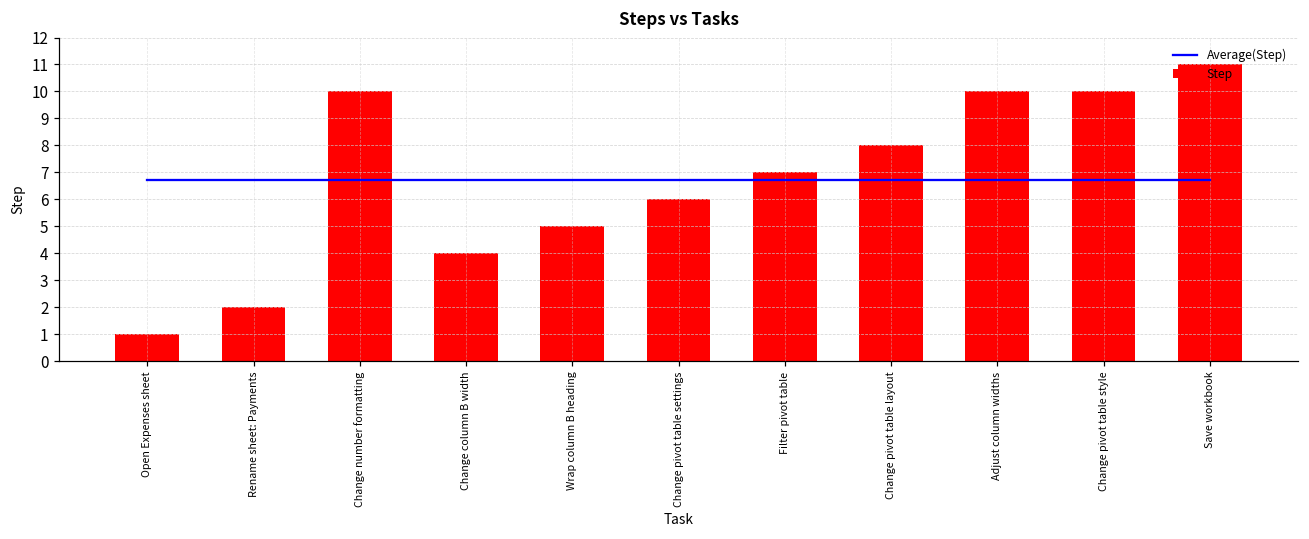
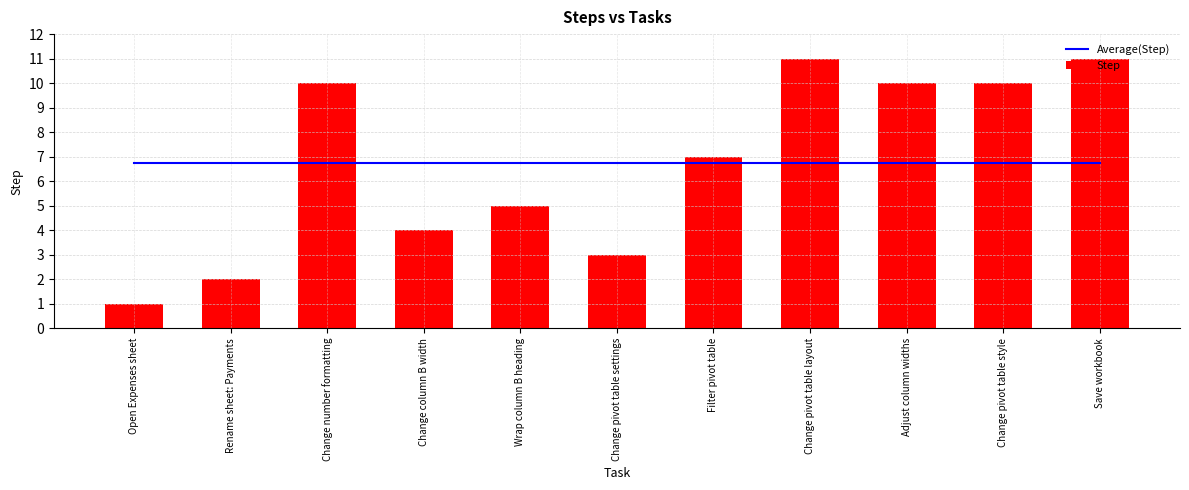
Step, Change pivot table settings: 6 -> 3
Step, Change pivot table layout: 8 -> 11
